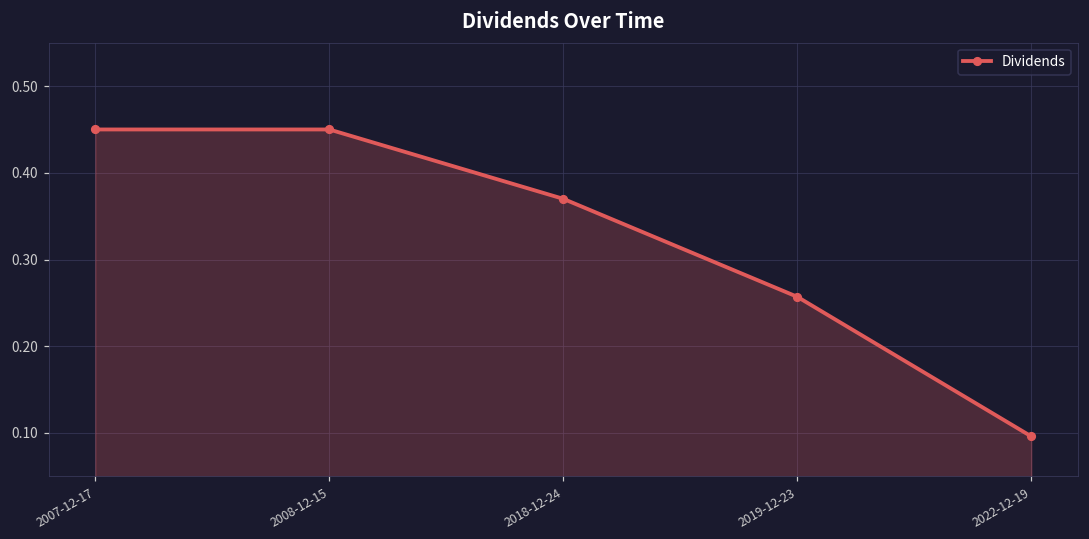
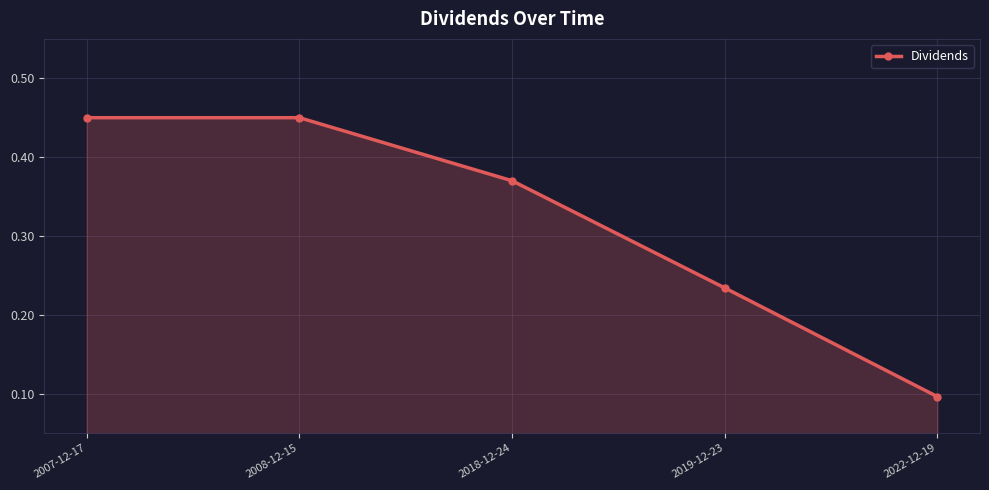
2019-12-23: 0.26 -> 0.23
